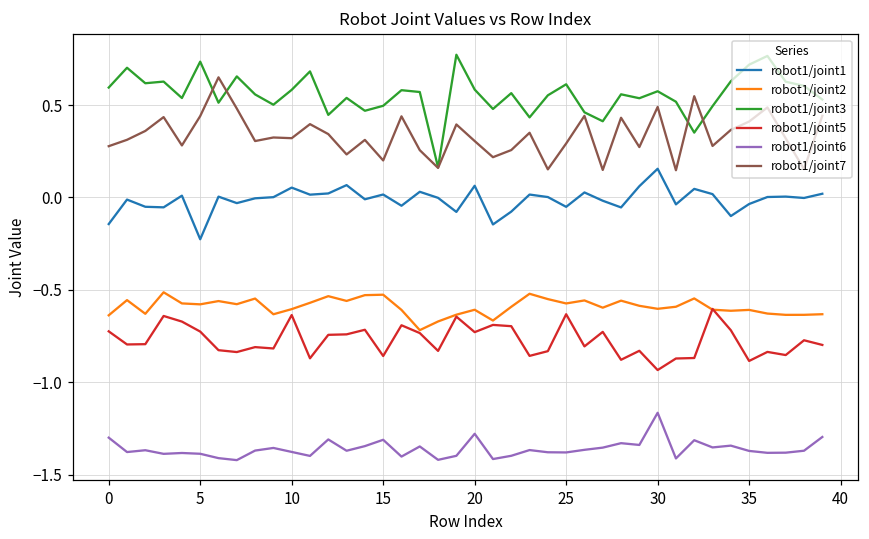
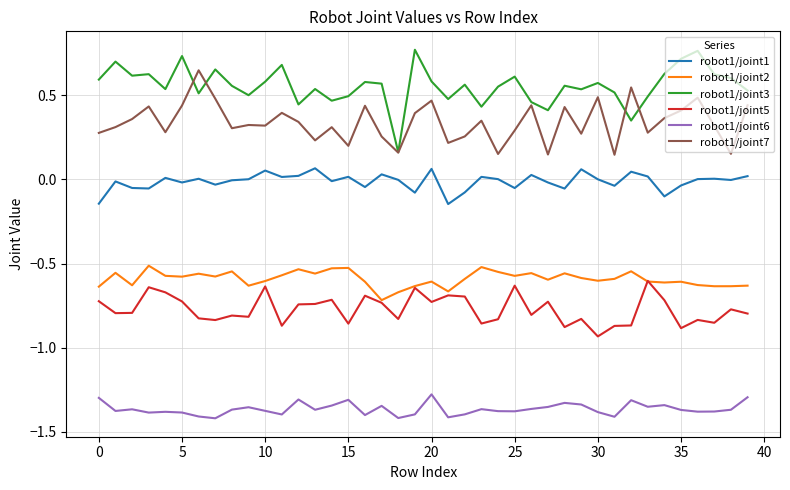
robot1/joint1, 5: -0.23 -> -0.02
robot1/joint7, 20: 0.31 -> 0.47
robot1/joint1, 30: 0.16 -> 0.00
robot1/joint6, 30: -1.16 -> -1.38
